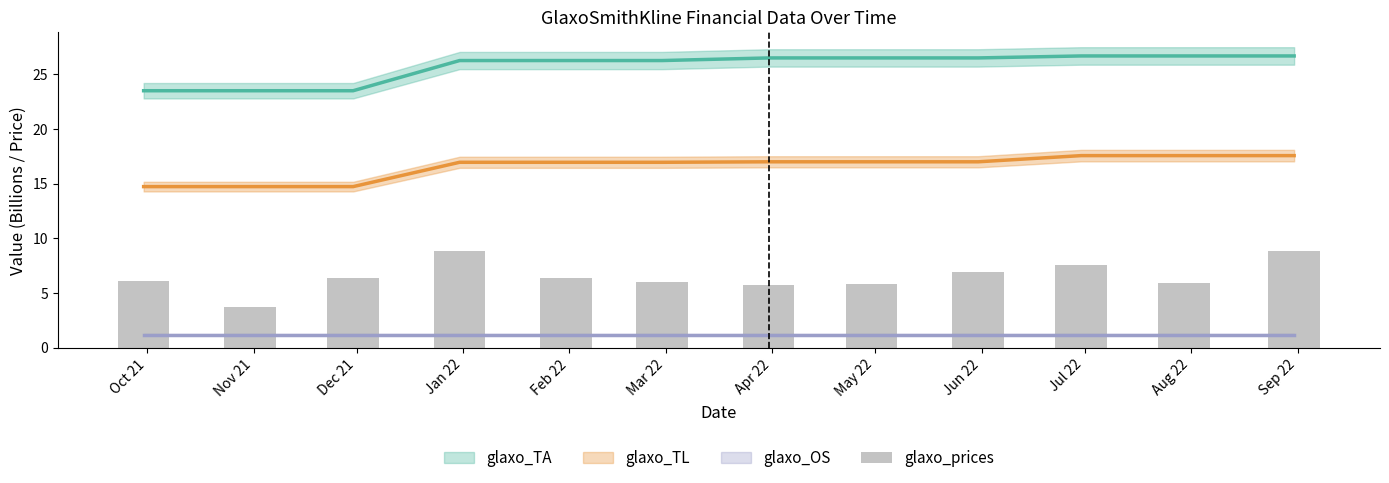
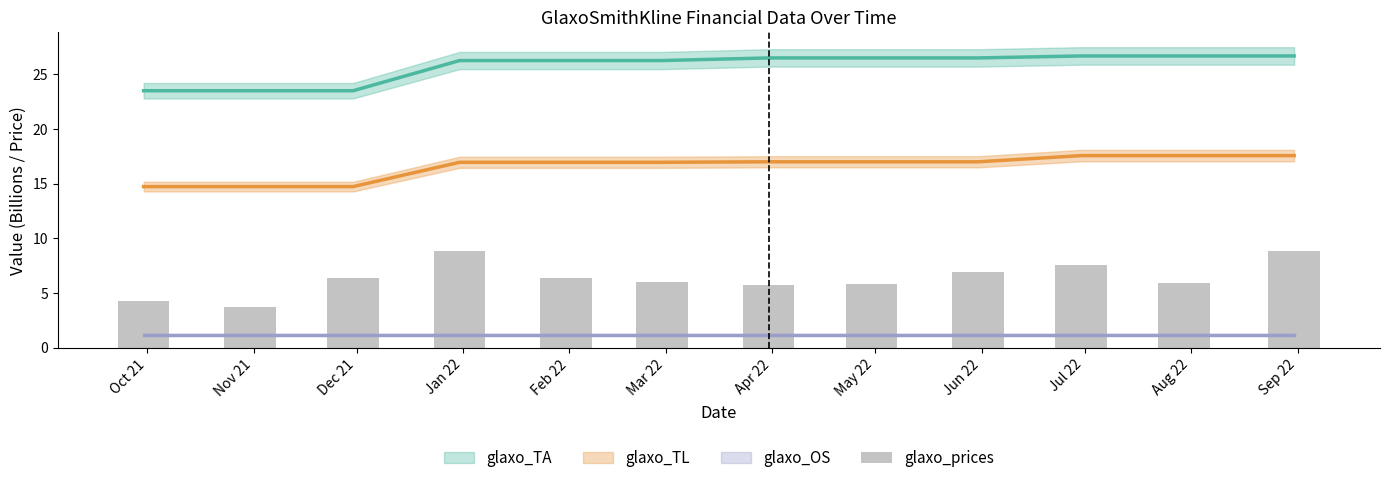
glaxo_prices, Oct 21: 6.1 -> 4.3
